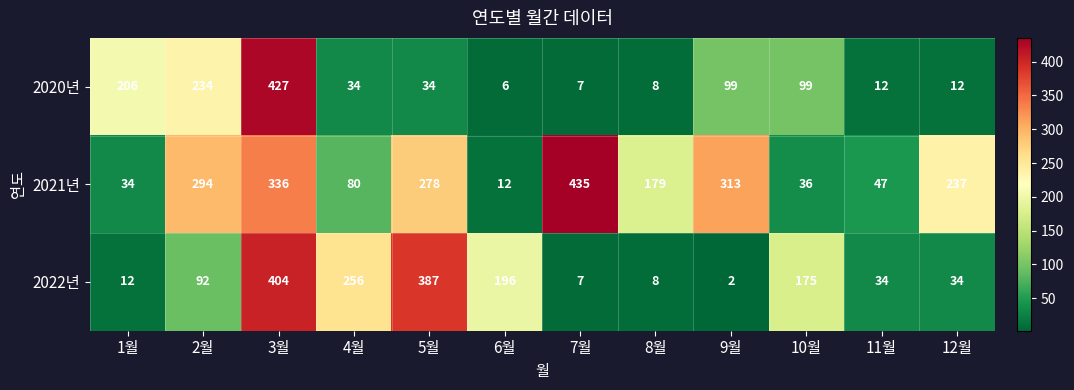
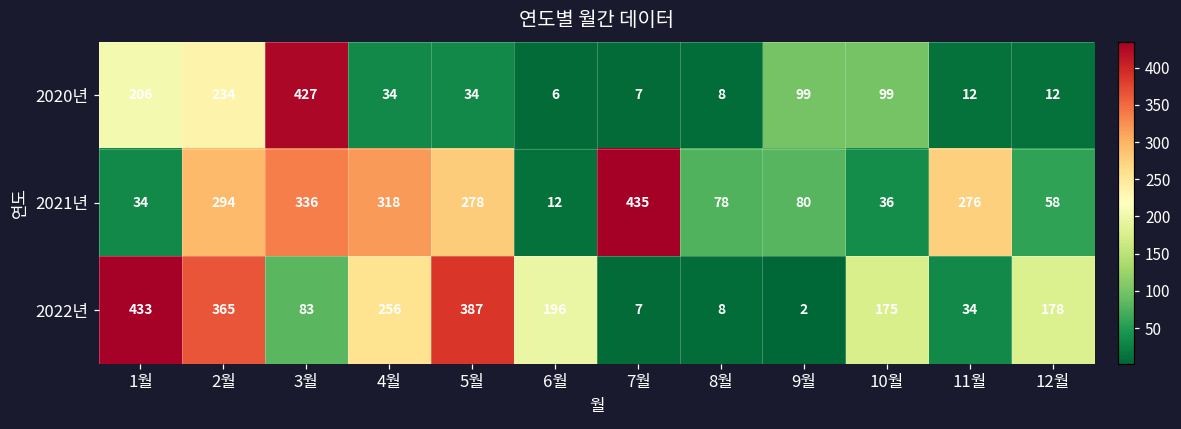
2021년, 4월: 80 -> 318
2021년, 8월: 179 -> 78
2021년, 9월: 313 -> 80
2021년, 11월: 47 -> 276
2021년, 12월: 237 -> 58
2022년, 1월: 12 -> 433
2022년, 2월: 92 -> 365
2022년, 3월: 404 -> 83
2022년, 12월: 34 -> 178
